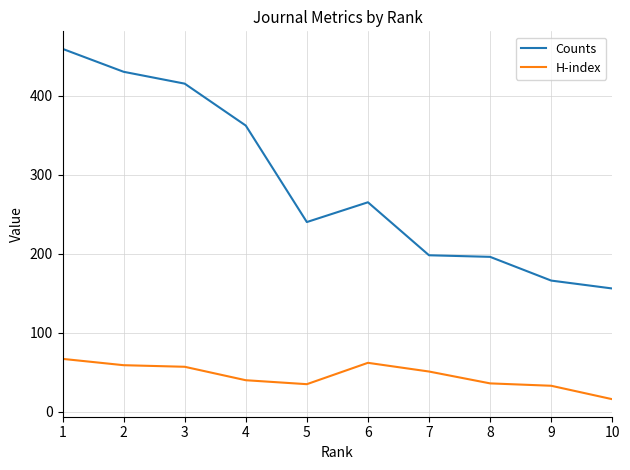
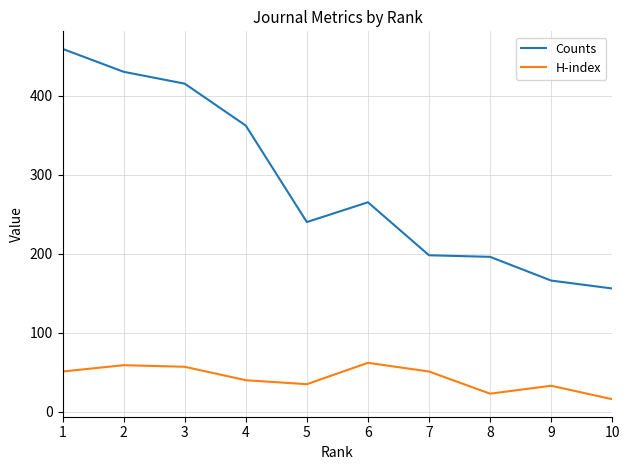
H-index, 1: 70 -> 50
H-index, 8: 40 -> 20
